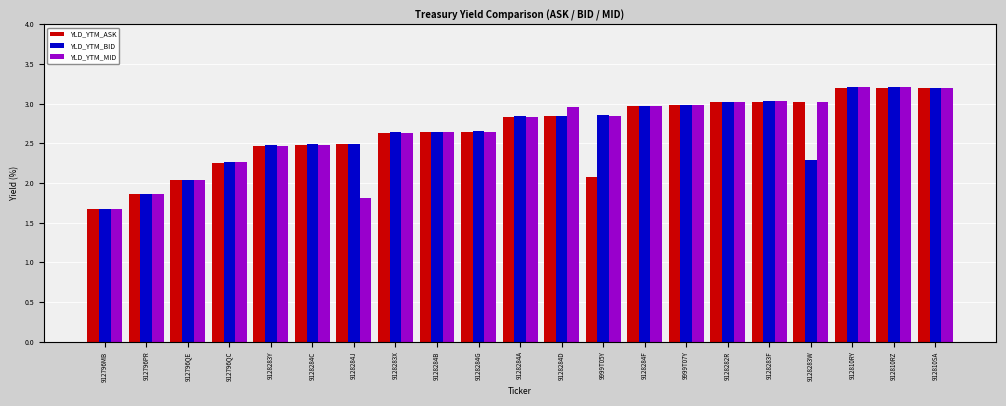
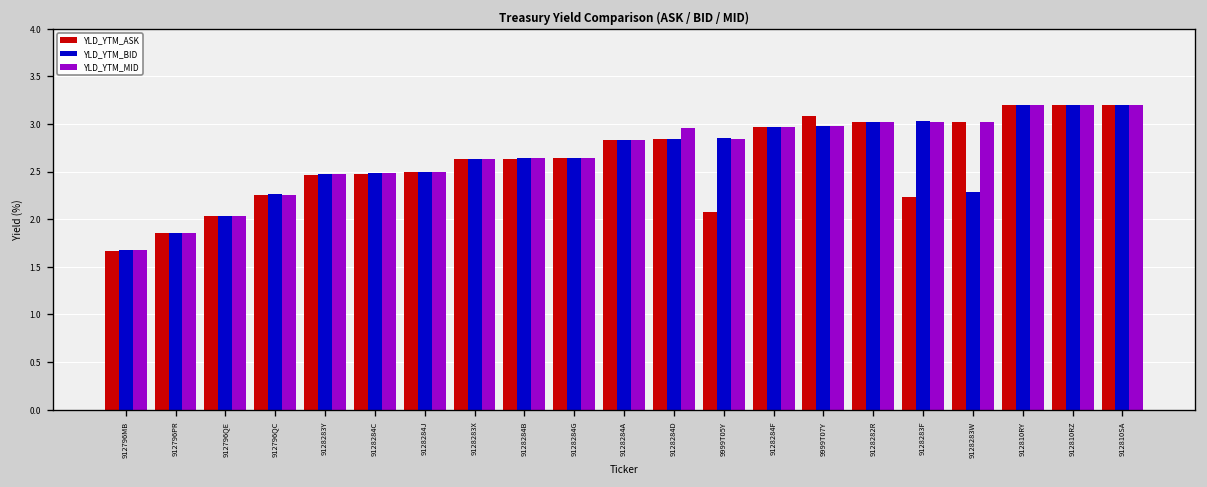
YLD_YTM_MID, 9128284J: 1.8 -> 2.5
YLD_YTM_ASK, 9999T07Y: 3.0 -> 3.1
YLD_YTM_ASK, 9128283F: 3.0 -> 2.2
